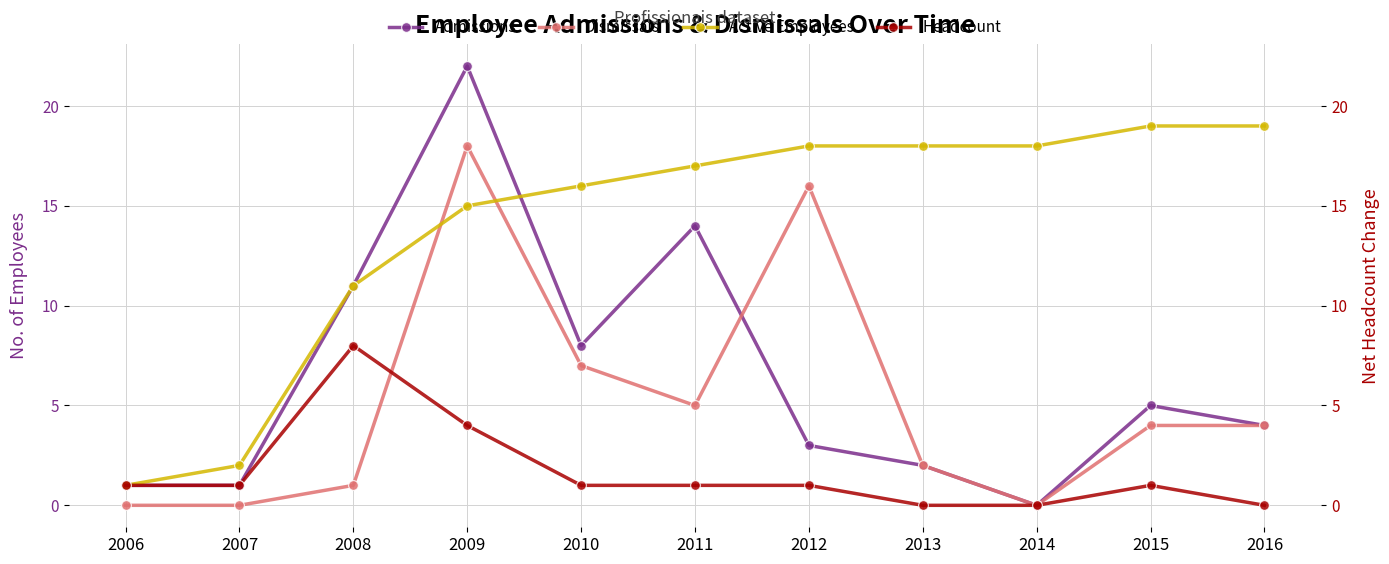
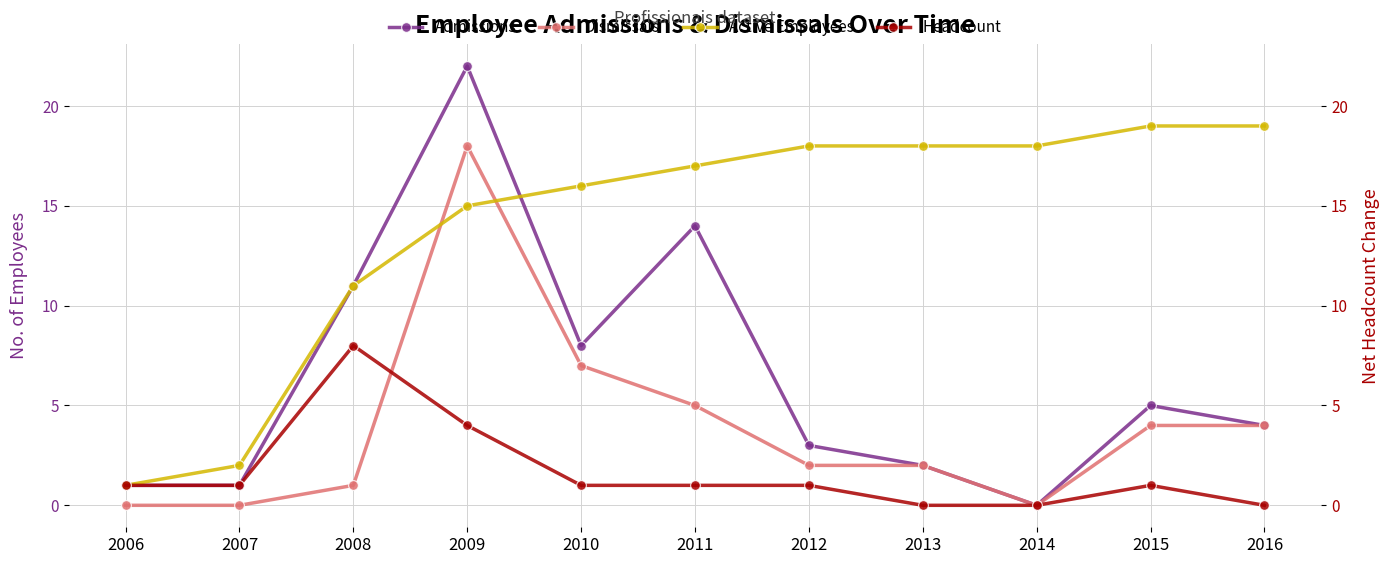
Dismissals, 2012: 16 -> 2
